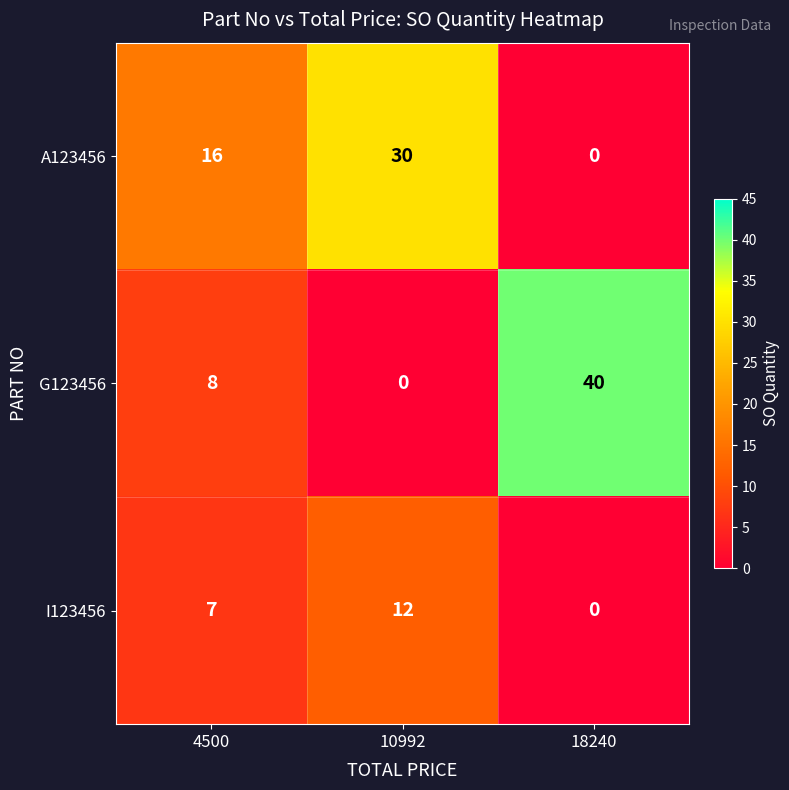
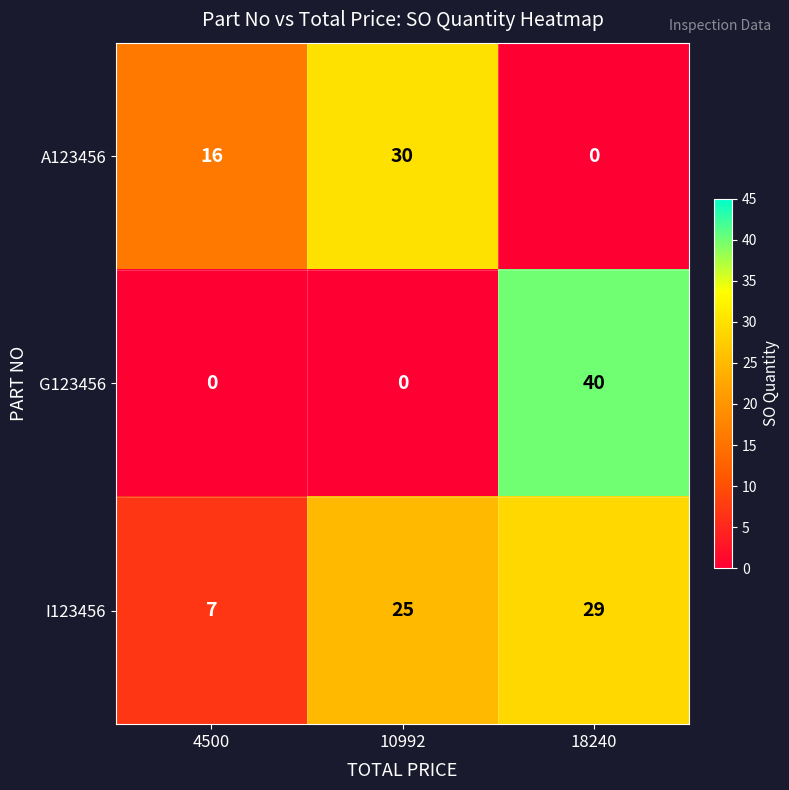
G123456, 4500: 8 -> 0
I123456, 10992: 12 -> 25
I123456, 18240: 0 -> 29
